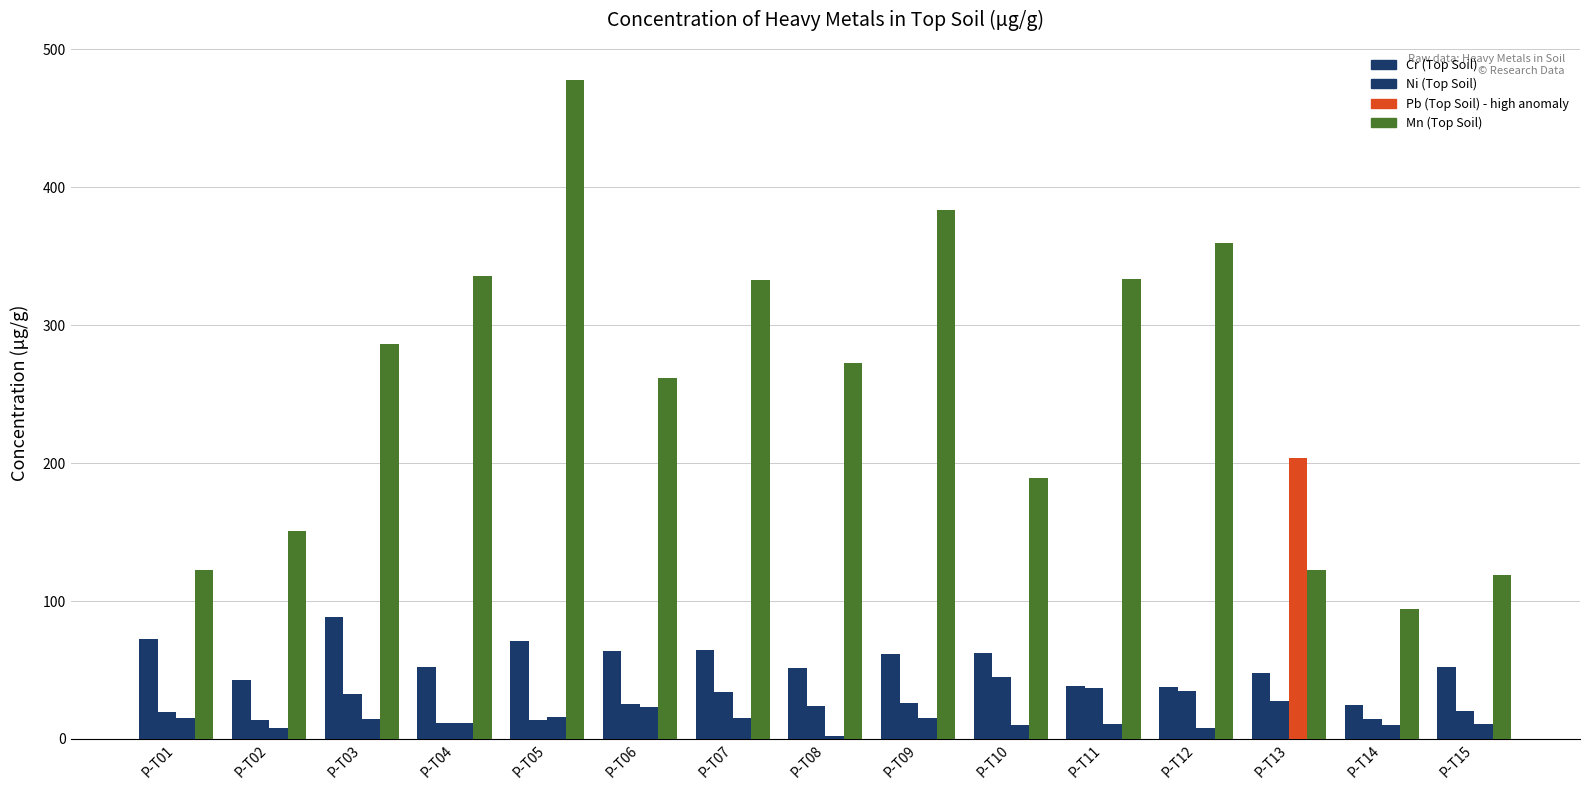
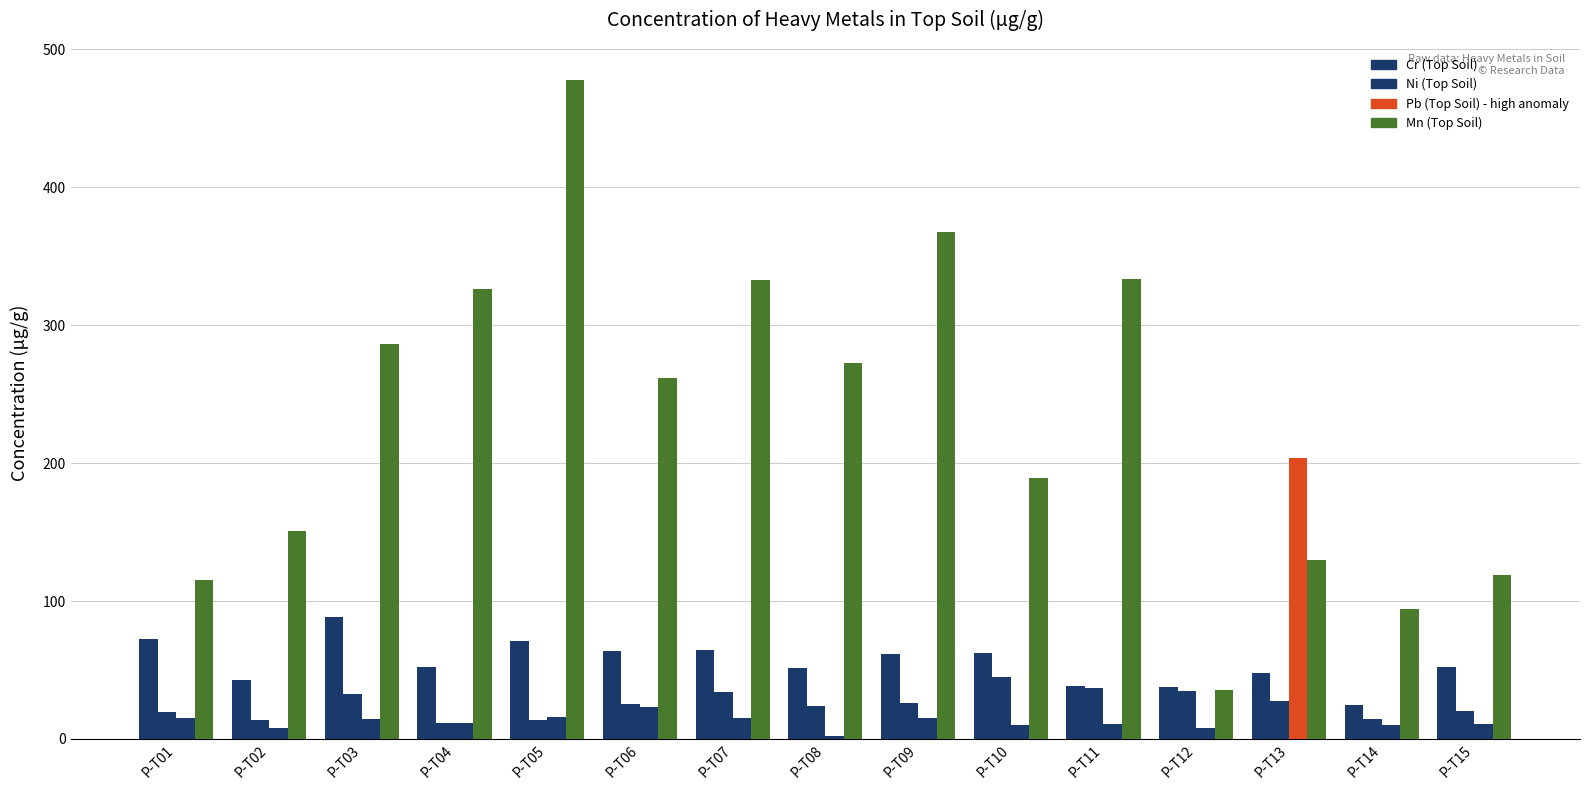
Mn (Top Soil), P-T01: 123 -> 116
Mn (Top Soil), P-T04: 336 -> 327
Mn (Top Soil), P-T09: 384 -> 368
Mn (Top Soil), P-T12: 360 -> 35
Mn (Top Soil), P-T13: 123 -> 129
